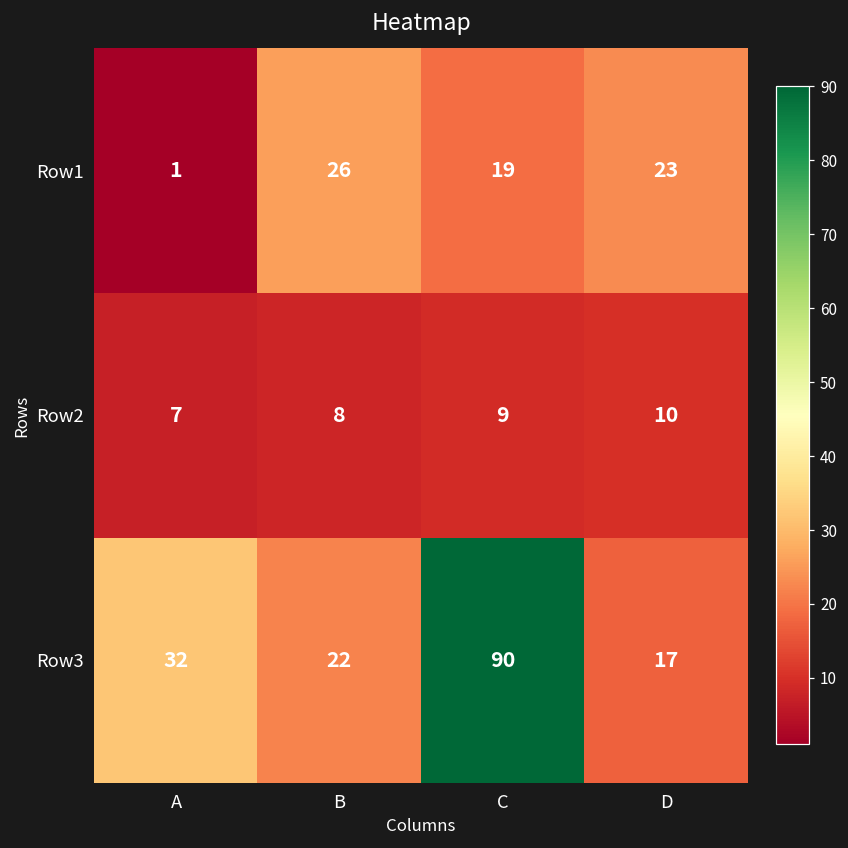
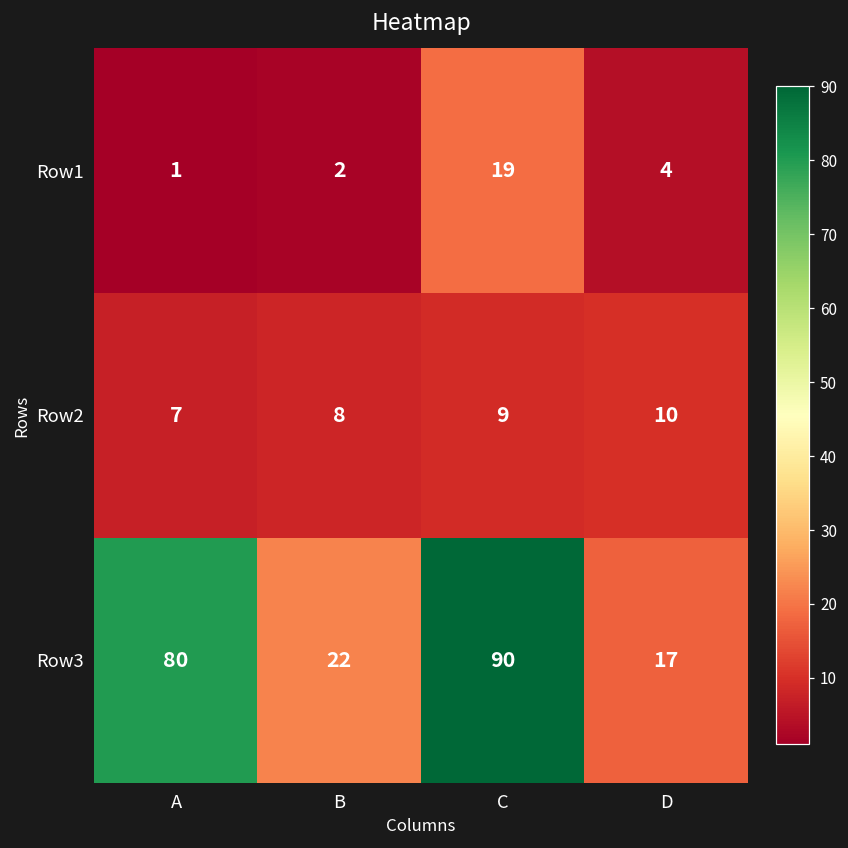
Row1, B: 26 -> 2
Row1, D: 23 -> 4
Row3, A: 32 -> 80
